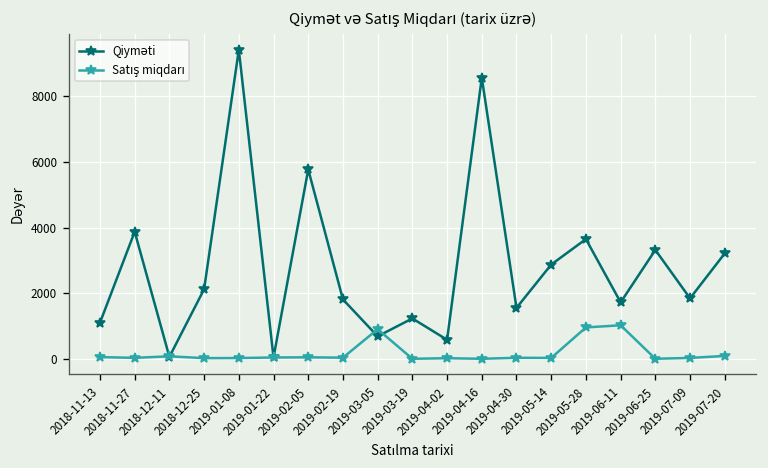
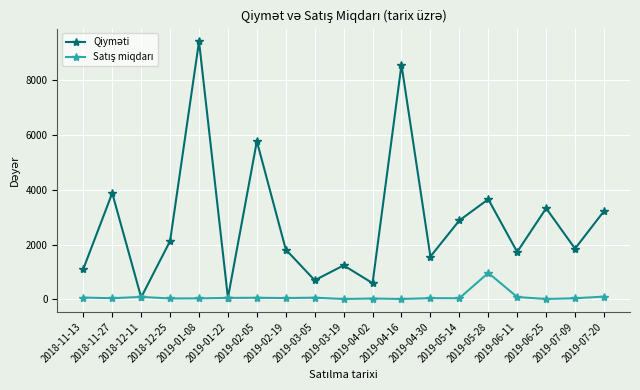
Satış miqdarı, 2019-03-05: 900 -> 100
Satış miqdarı, 2019-06-11: 1000 -> 100
